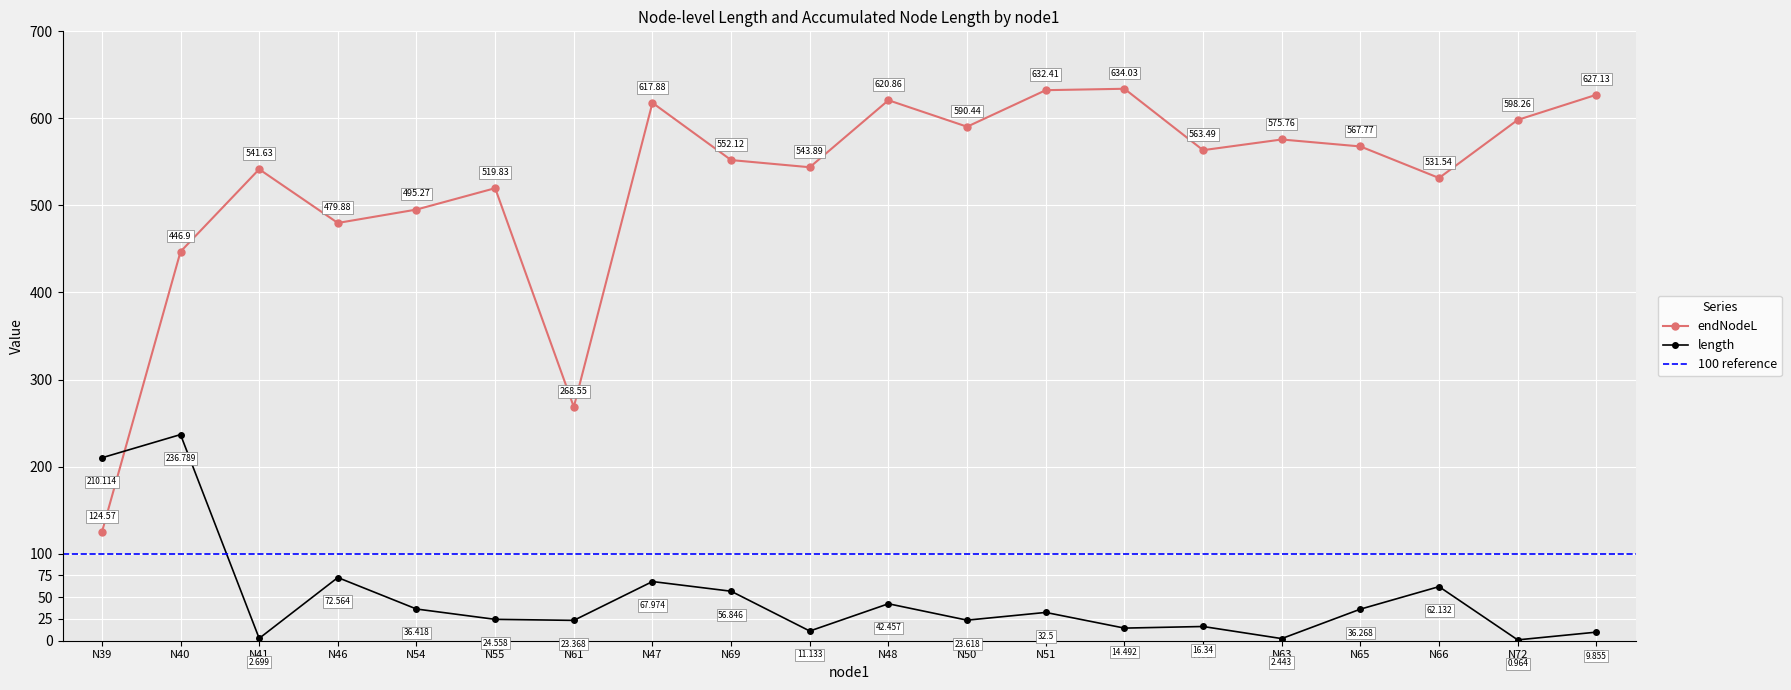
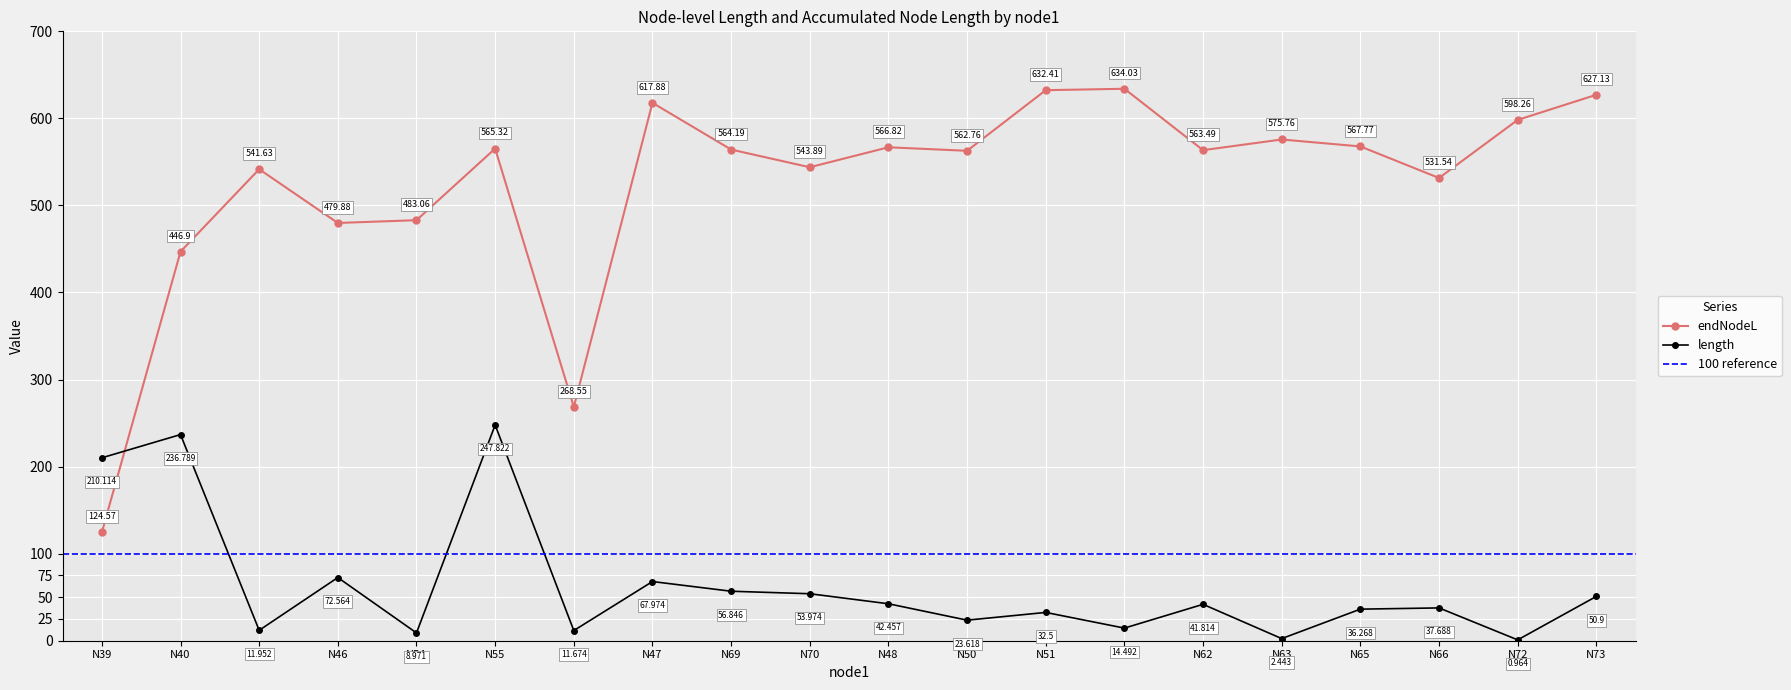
length, N41: 2.699 -> 11.952
endNodeL, N54: 495.27 -> 483.06
length, N54: 36.418 -> 8.971
endNodeL, N55: 519.83 -> 565.32
length, N55: 24.558 -> 247.822
length, N61: 23.368 -> 11.674
endNodeL, N69: 552.12 -> 564.19
length, N70: 11.133 -> 53.974
endNodeL, N48: 620.86 -> 566.82
endNodeL, N50: 590.44 -> 562.76
length, N62: 16.34 -> 41.814
length, N66: 62.132 -> 37.688
length, N73: 9.855 -> 50.9
